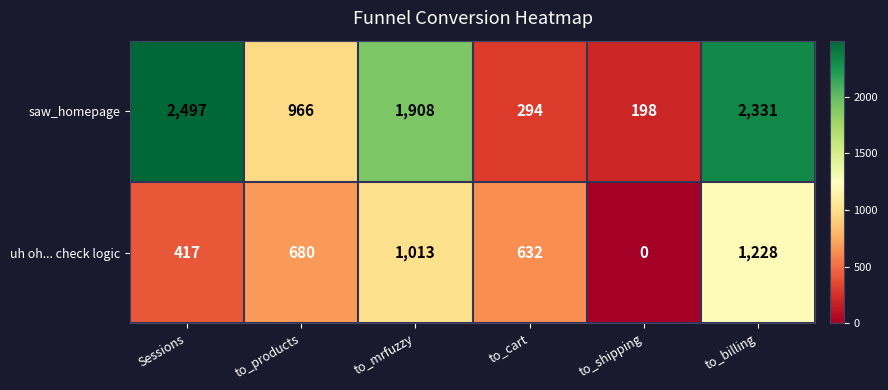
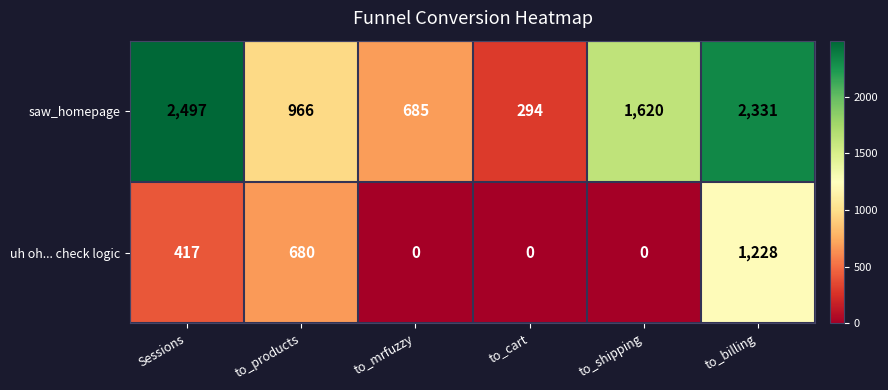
saw_homepage, to_mrfuzzy: 1,908 -> 685
saw_homepage, to_shipping: 198 -> 1,620
uh oh... check logic, to_mrfuzzy: 1,013 -> 0
uh oh... check logic, to_cart: 632 -> 0
